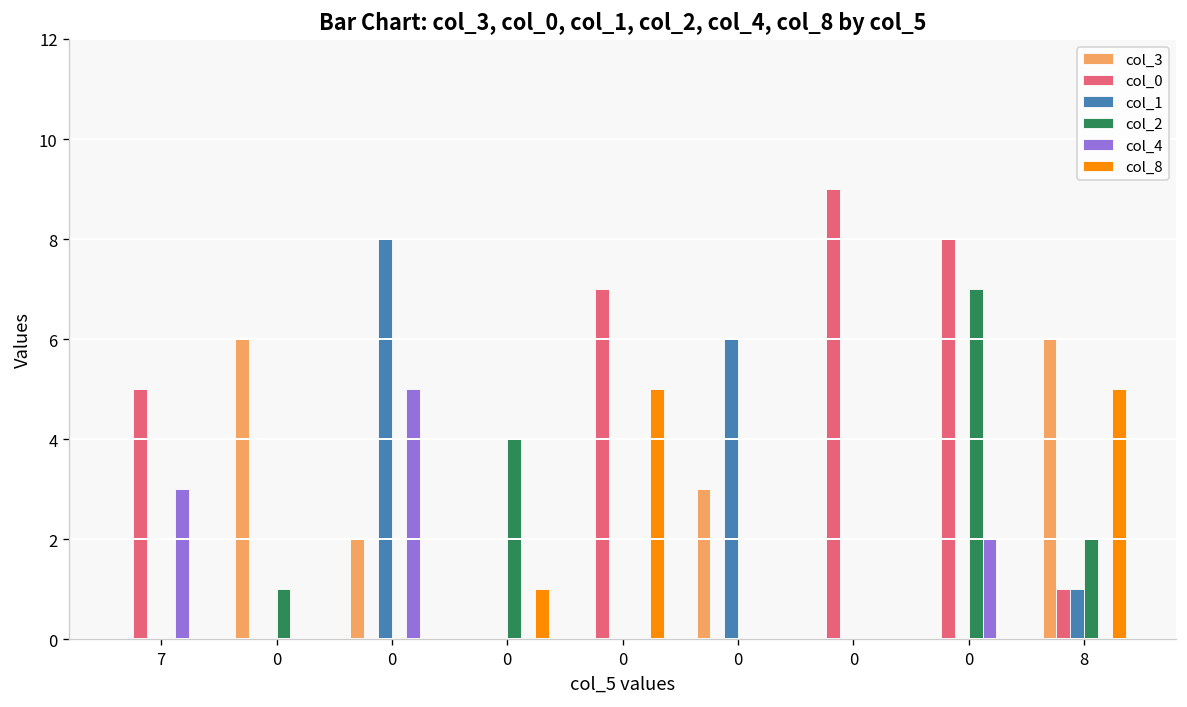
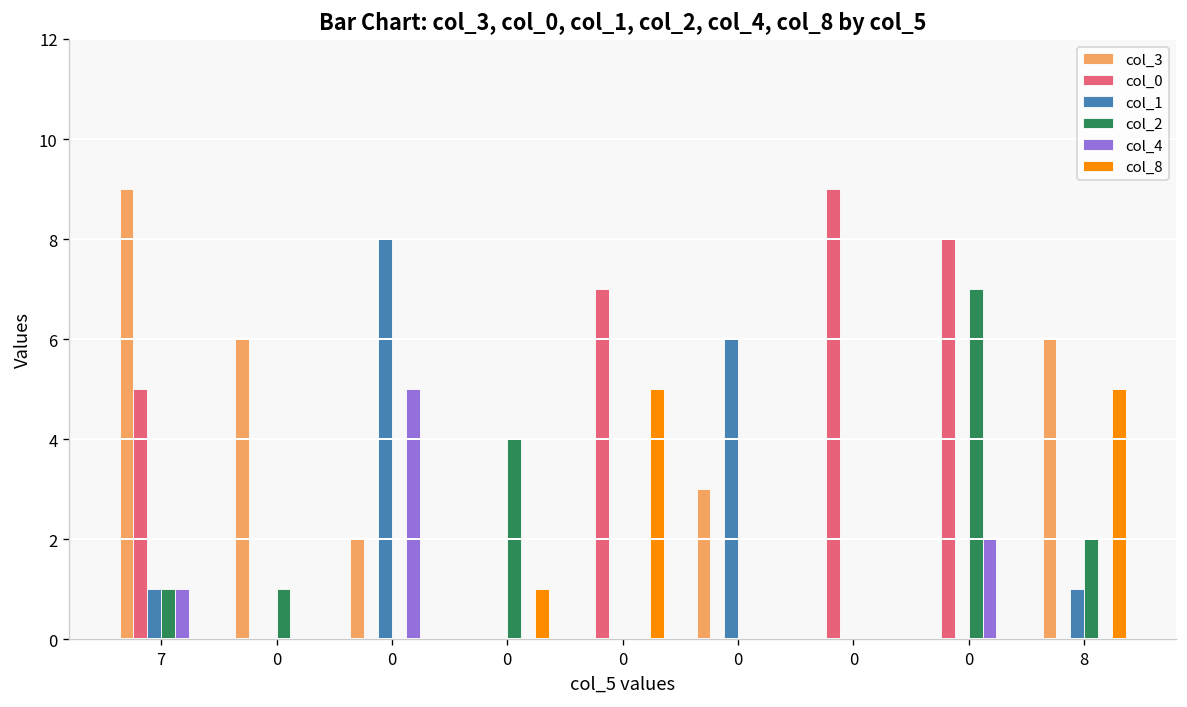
col_3, 7: 0 -> 9
col_1, 7: 0 -> 1
col_2, 7: 0 -> 1
col_4, 7: 3 -> 1
col_0, 8: 1 -> 0
